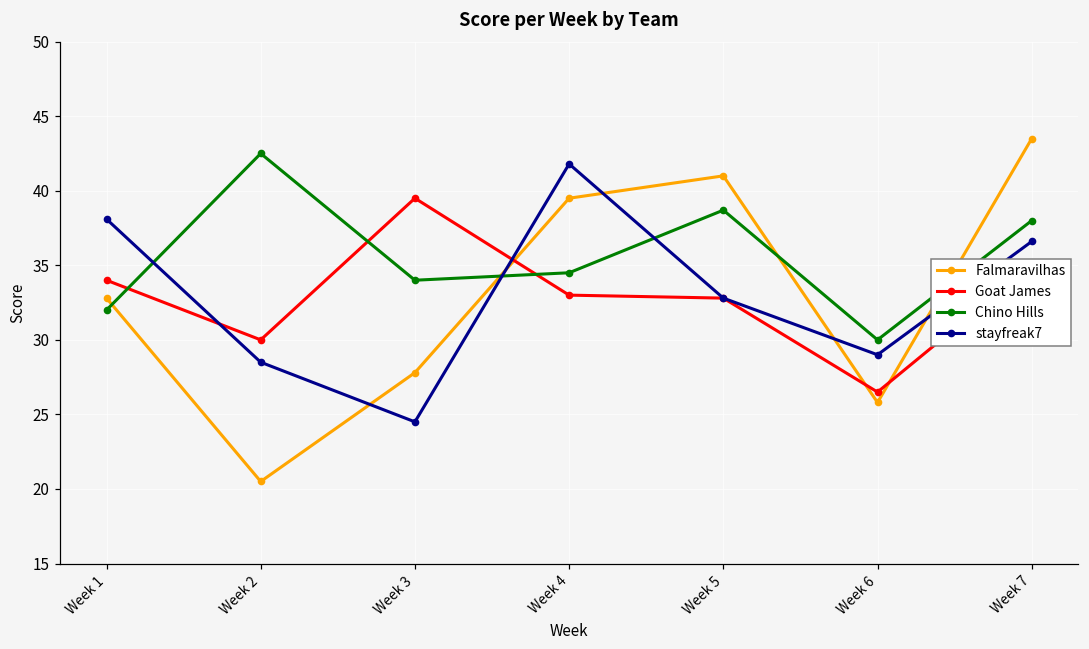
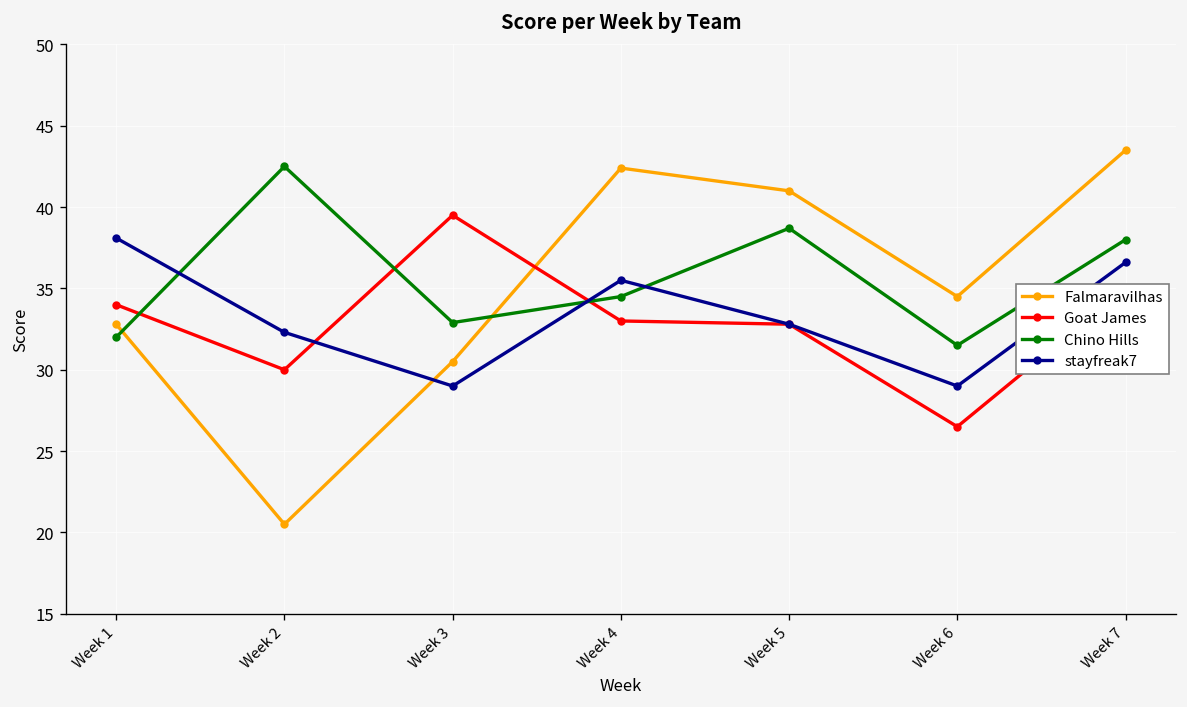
stayfreak7, Week 2: 28.5 -> 32.3
Falmaravilhas, Week 3: 27.8 -> 30.5
Chino Hills, Week 3: 34.0 -> 32.9
stayfreak7, Week 3: 24.5 -> 29.0
Falmaravilhas, Week 4: 39.5 -> 42.4
stayfreak7, Week 4: 41.8 -> 35.5
Falmaravilhas, Week 6: 25.8 -> 34.5
Chino Hills, Week 6: 30.0 -> 31.5
